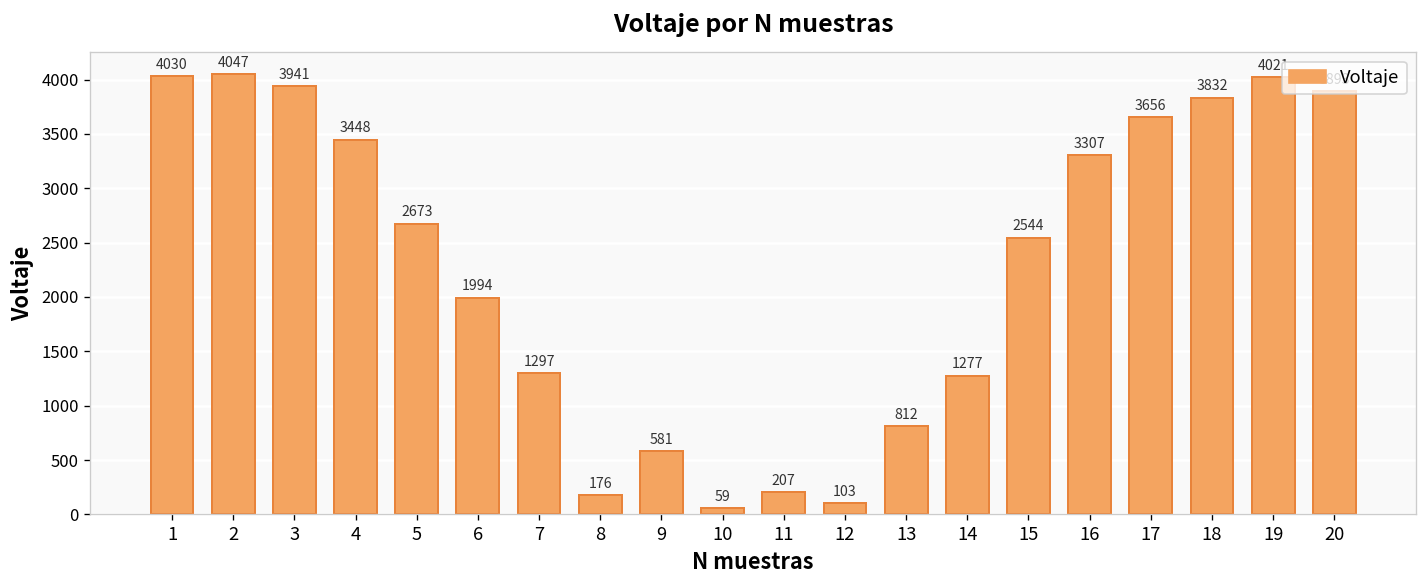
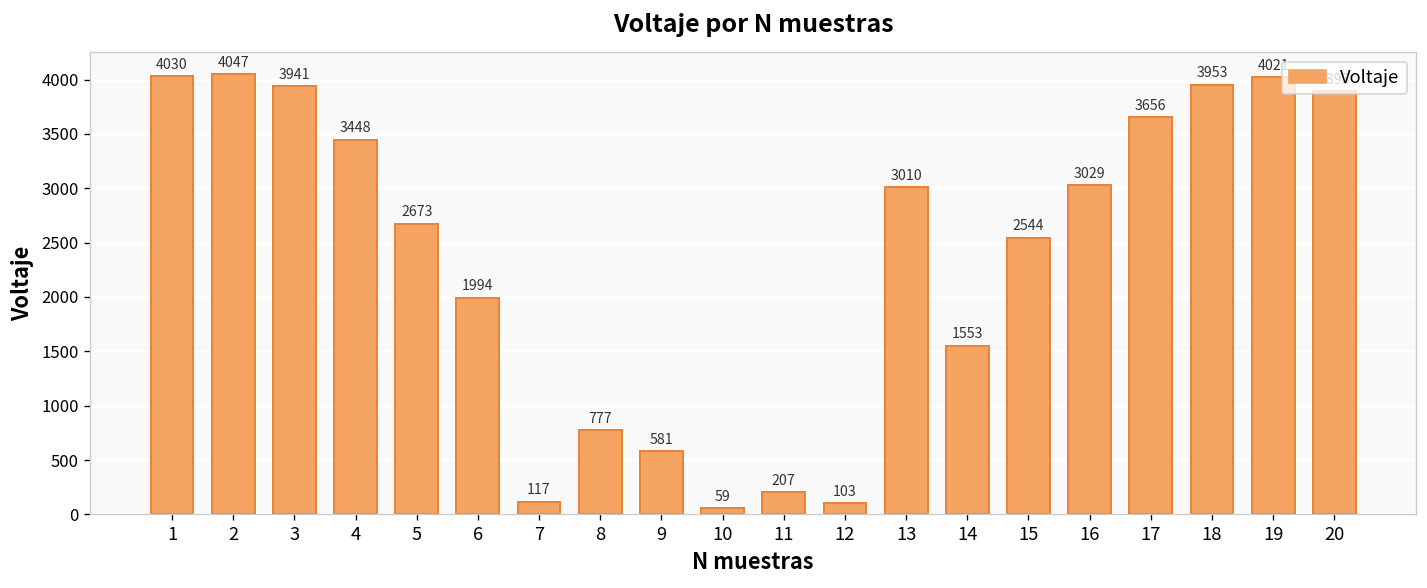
7: 1297 -> 117
8: 176 -> 777
13: 812 -> 3010
14: 1277 -> 1553
16: 3307 -> 3029
18: 3832 -> 3953
